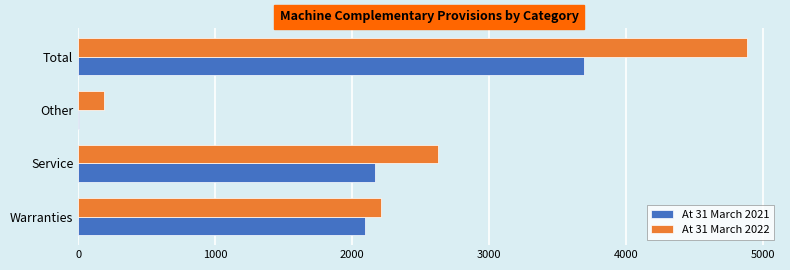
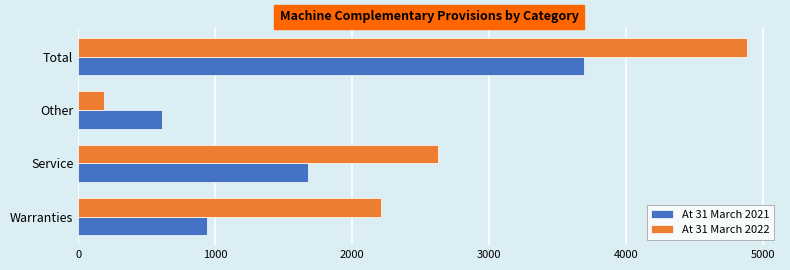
At 31 March 2021, Other: 0 -> 610
At 31 March 2021, Service: 2170 -> 1670
At 31 March 2021, Warranties: 2090 -> 940
